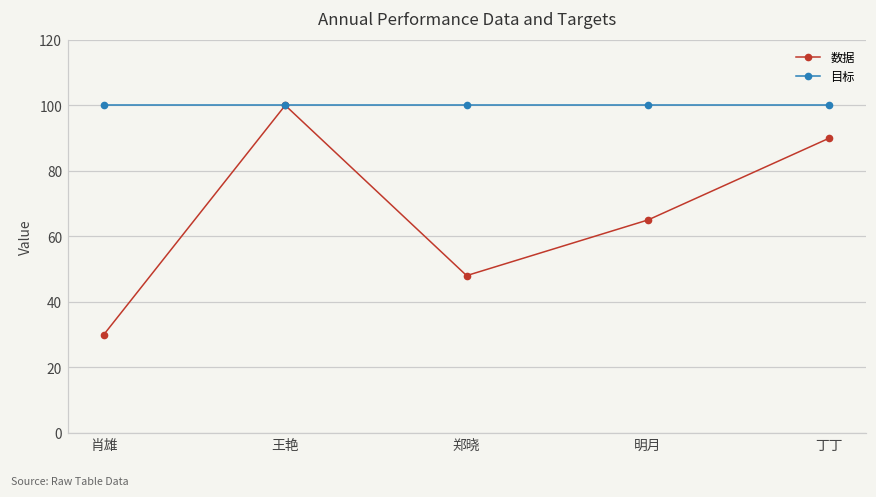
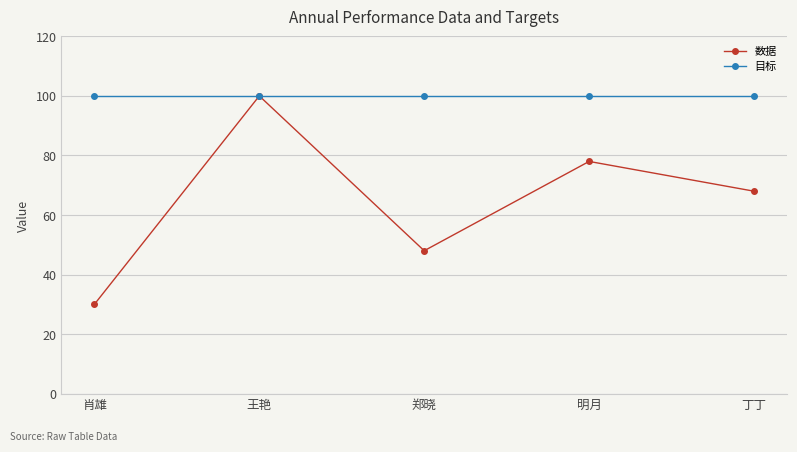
数据, 明月: 65 -> 78
数据, 丁丁: 90 -> 68
